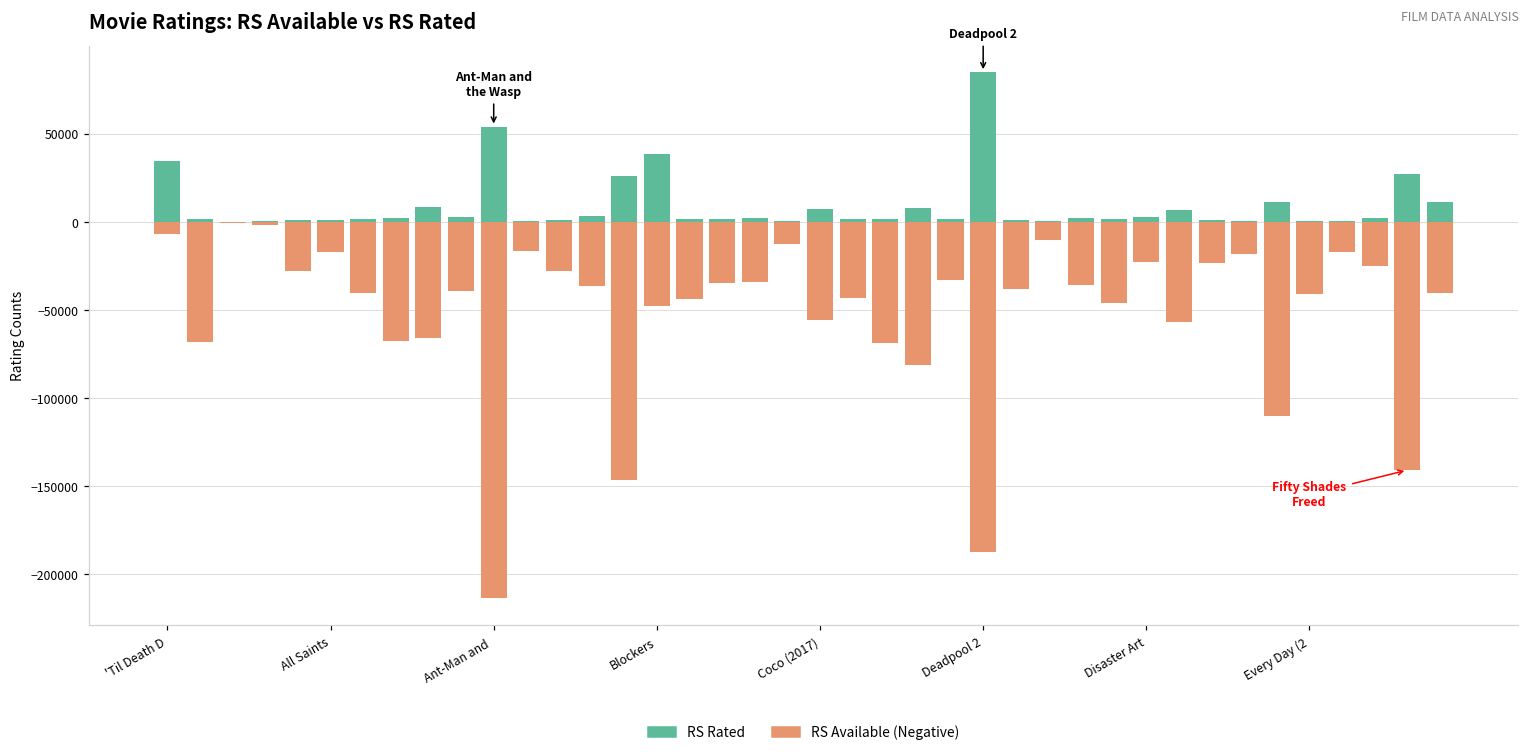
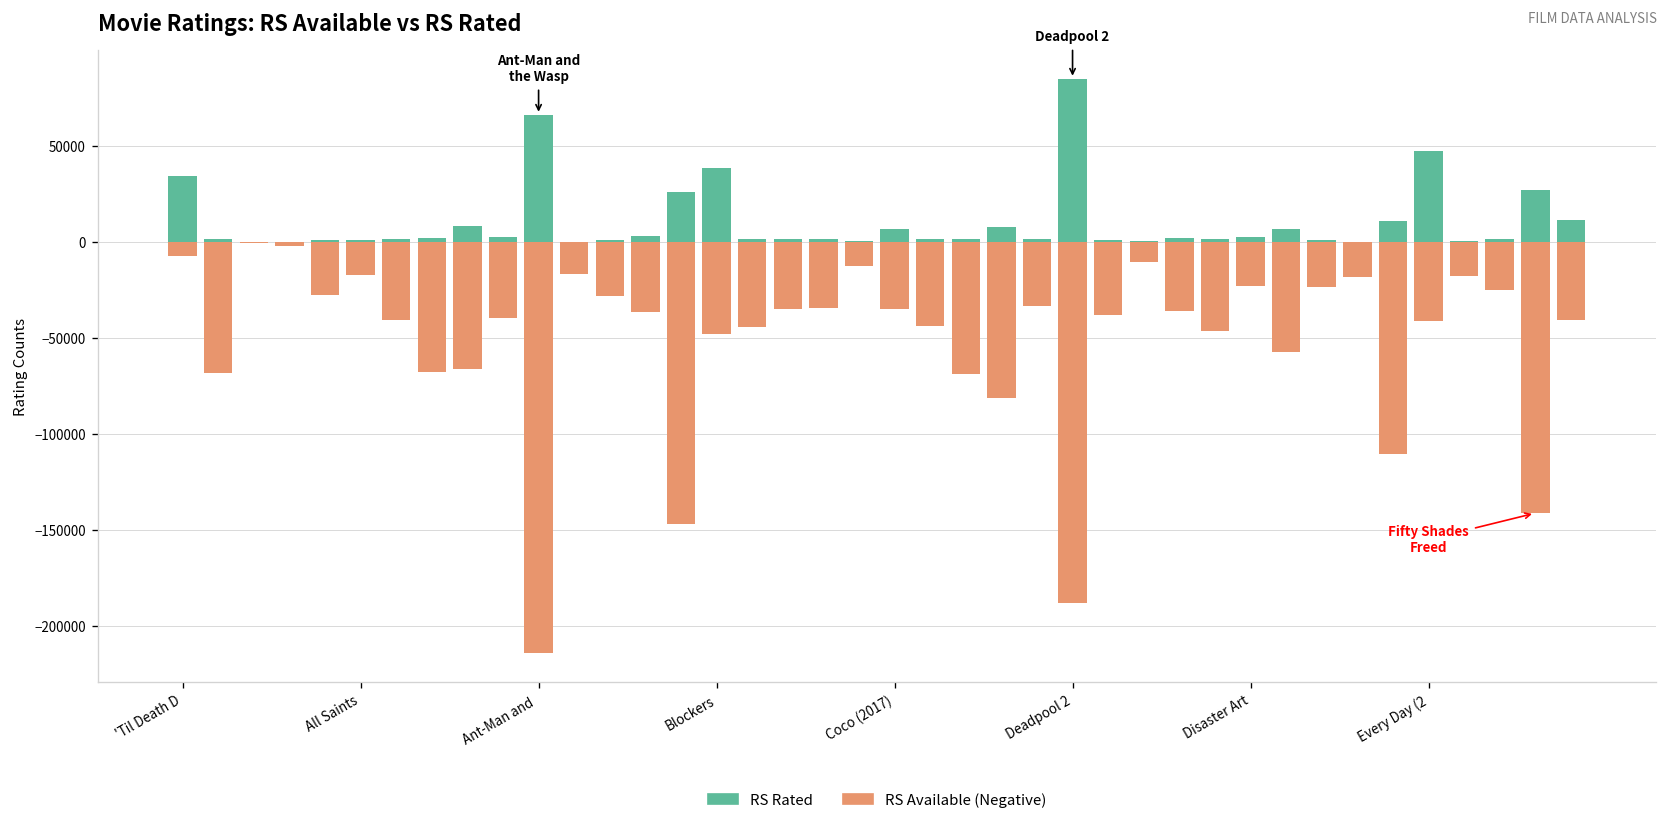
RS Rated, Ant-Man and: 54000 -> 66000
RS Available (Negative), Coco (2017): -56000 -> -35000
RS Rated, Every Day (2: 0 -> 47000
